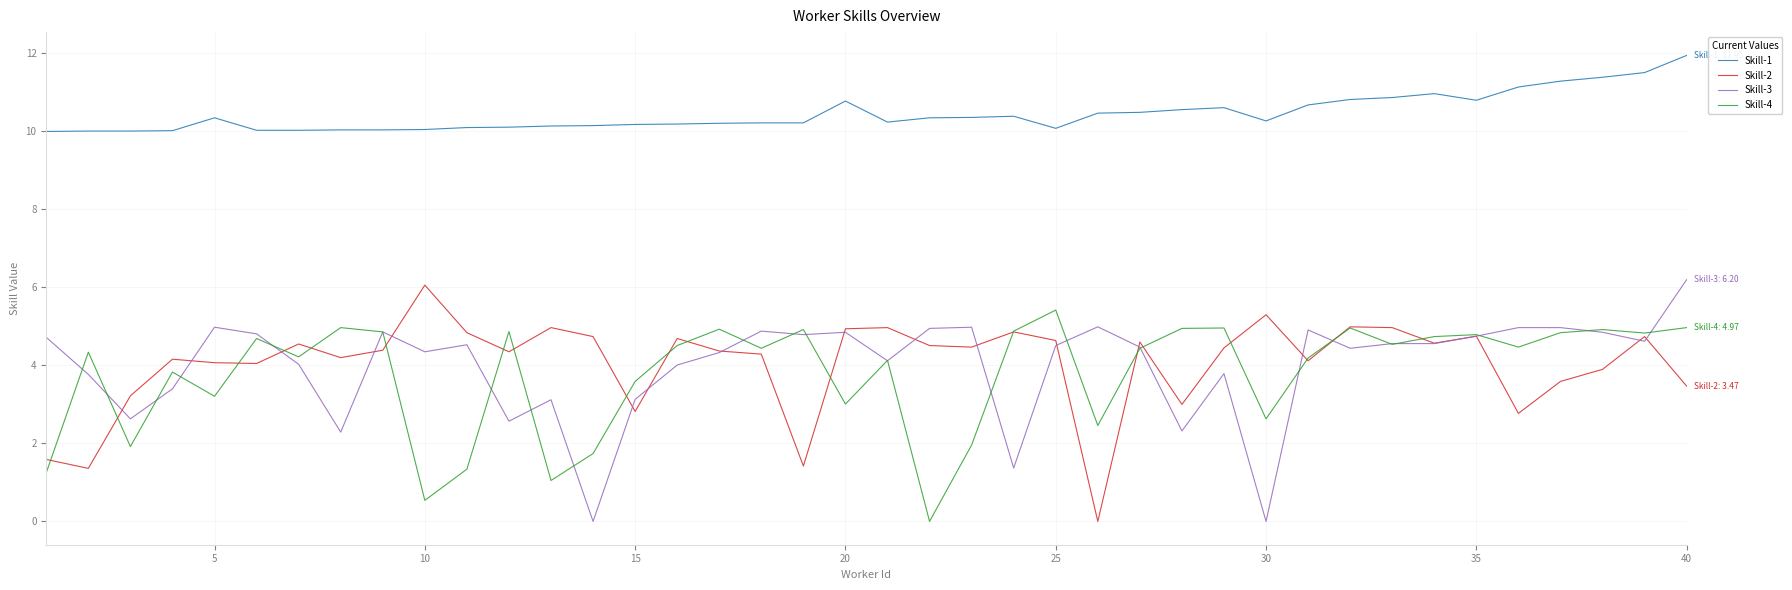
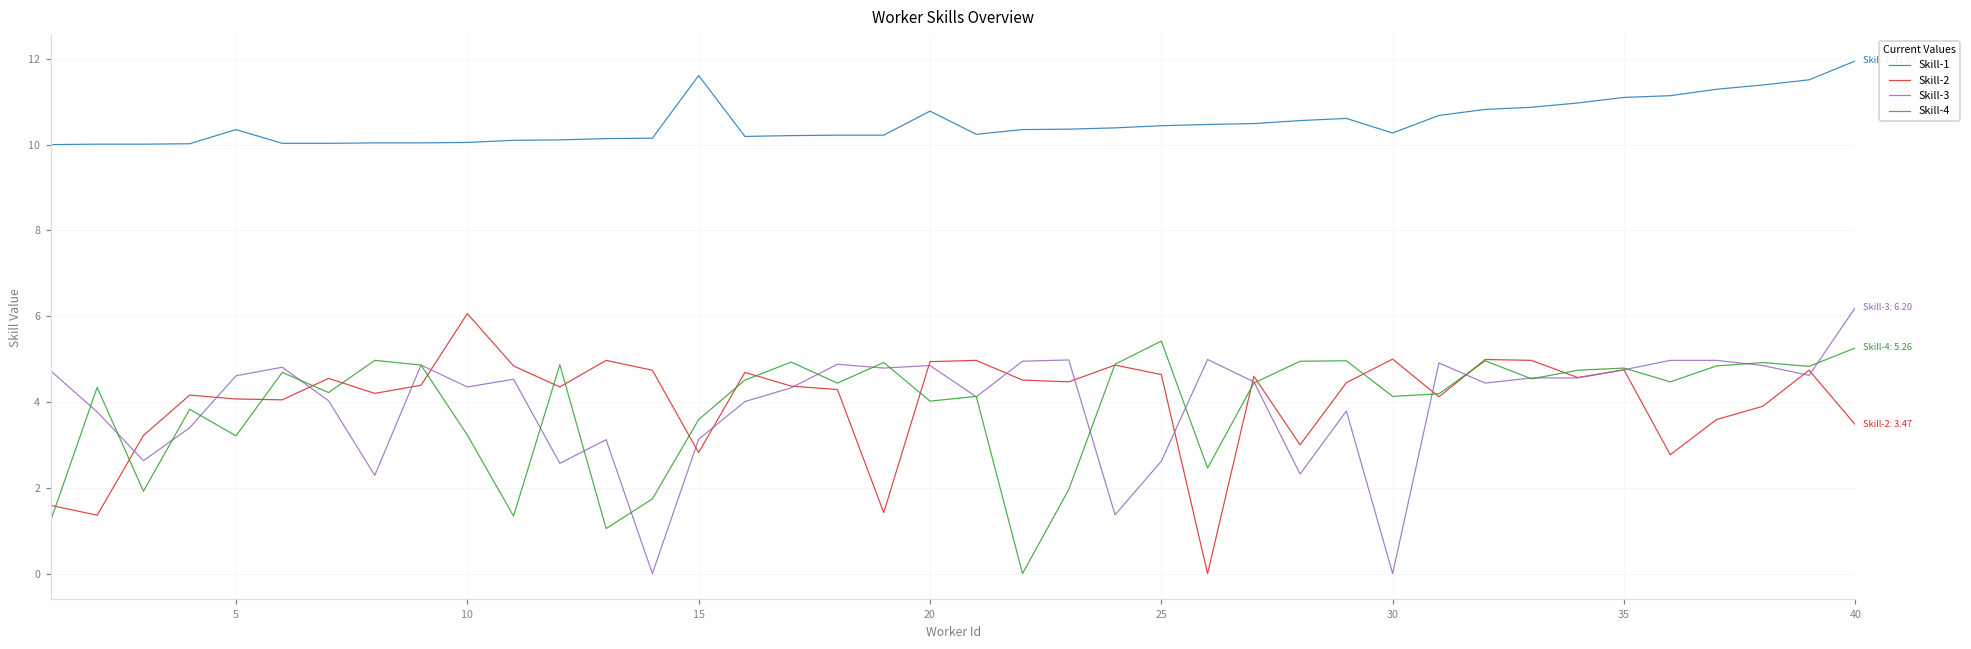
Skill-3, 5: 5.0 -> 4.6
Skill-4, 10: 0.5 -> 3.2
Skill-1, 15: 10.2 -> 11.6
Skill-4, 20: 3.0 -> 4.0
Skill-1, 25: 10.1 -> 10.4
Skill-3, 25: 4.5 -> 2.6
Skill-2, 30: 5.3 -> 5.0
Skill-4, 30: 2.6 -> 4.1
Skill-1, 35: 10.8 -> 11.1
Skill-4, 40: 4.97 -> 5.26
